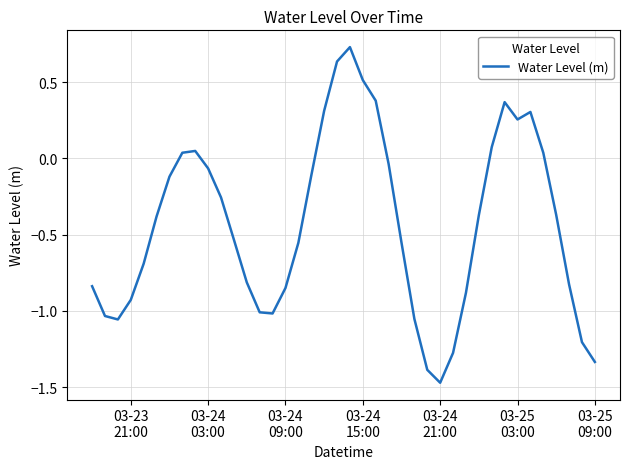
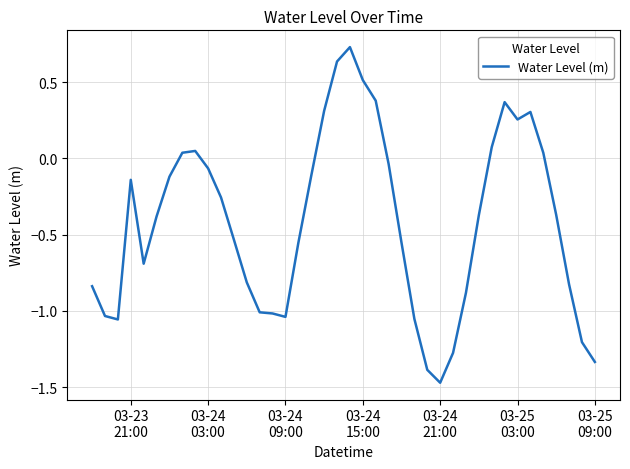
03-23 21:00: -0.93 -> -0.14
03-24 09:00: -0.85 -> -1.04
